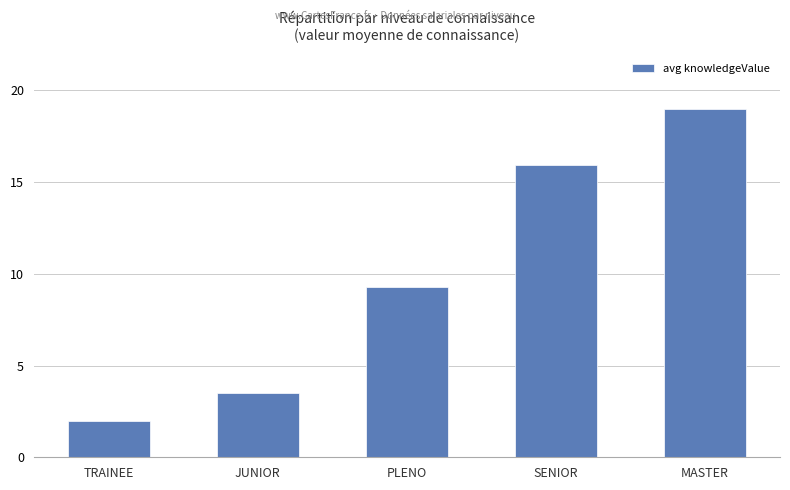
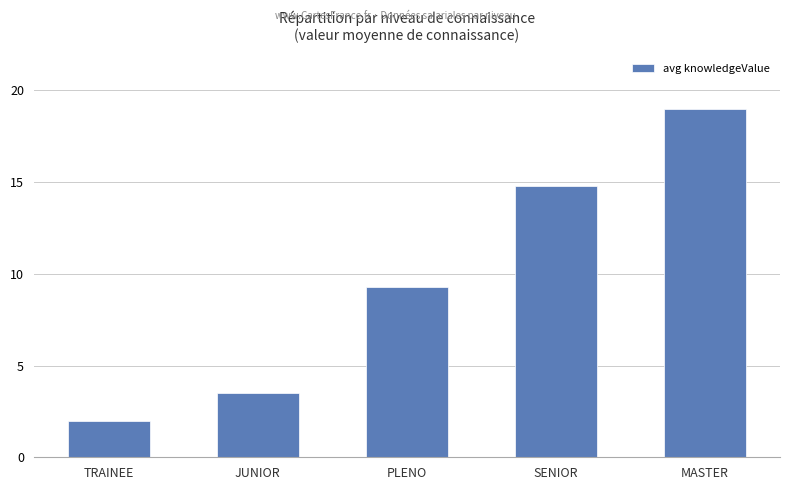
SENIOR: 15.9 -> 14.8
